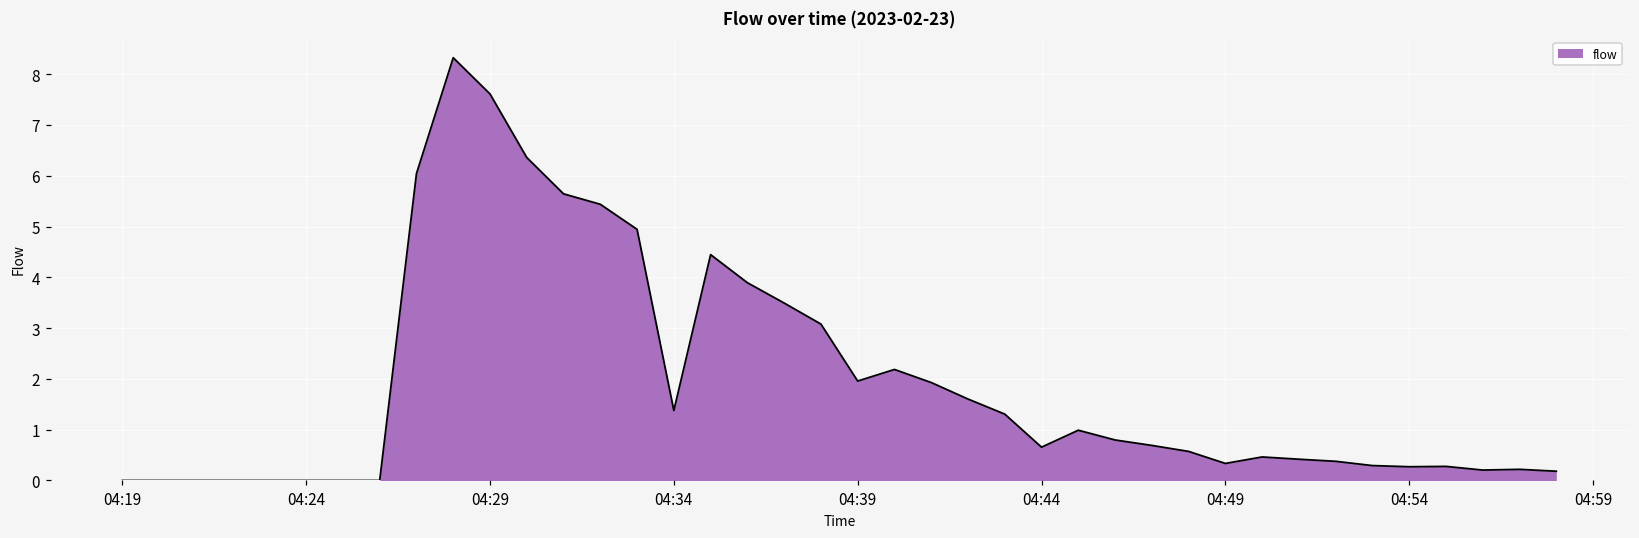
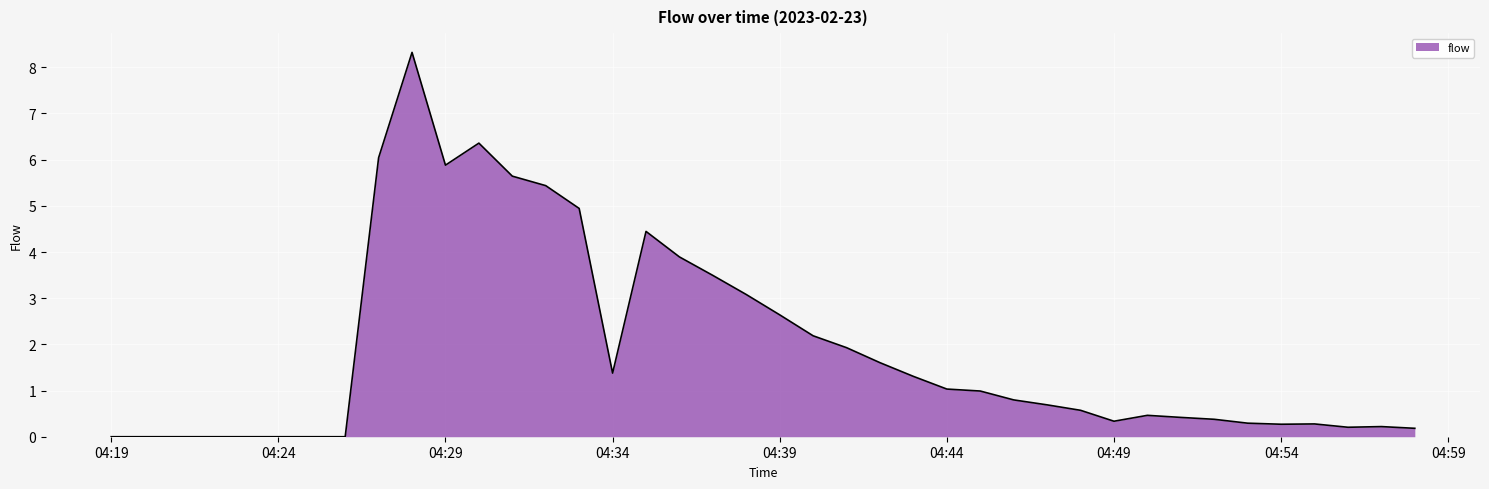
04:29: 7.6 -> 5.9
04:39: 2.0 -> 2.6
04:44: 0.7 -> 1.0
